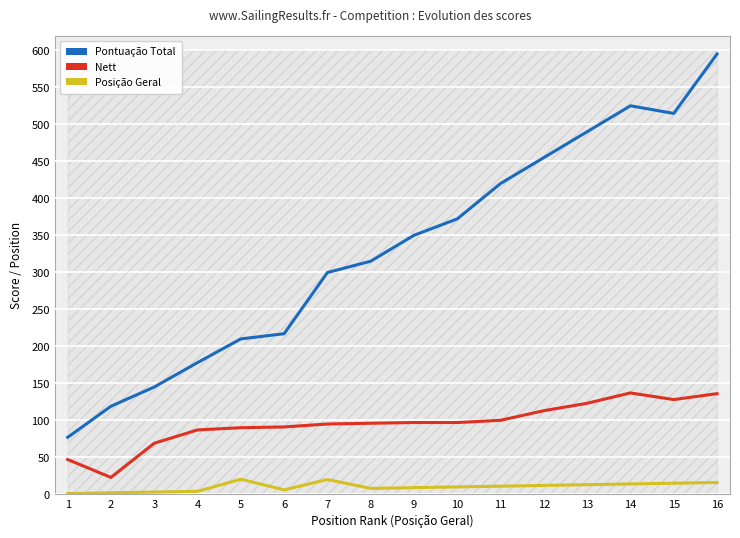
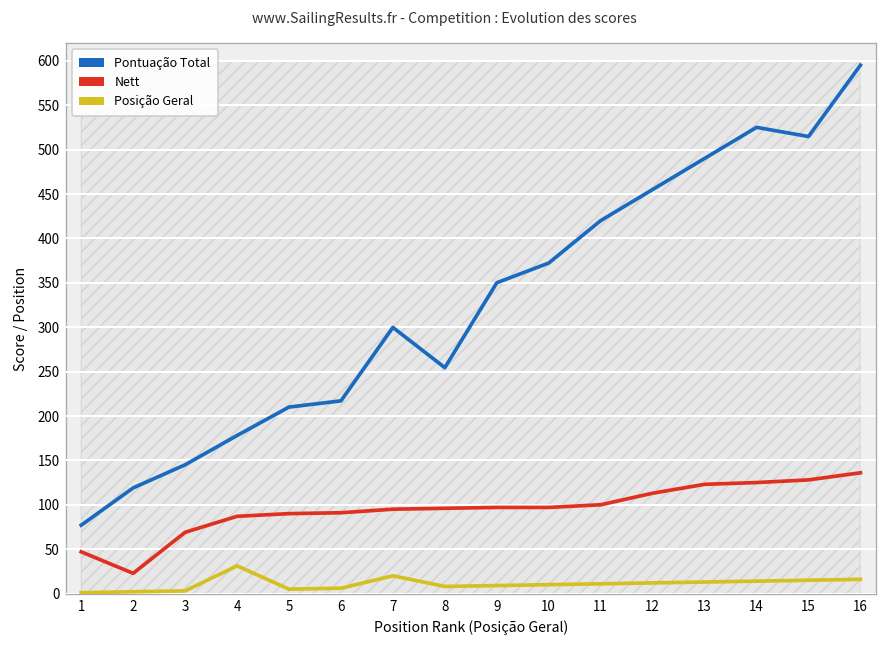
Posição Geral, 4: 0 -> 30
Posição Geral, 5: 20 -> 10
Pontuação Total, 8: 320 -> 250
Nett, 14: 140 -> 130
